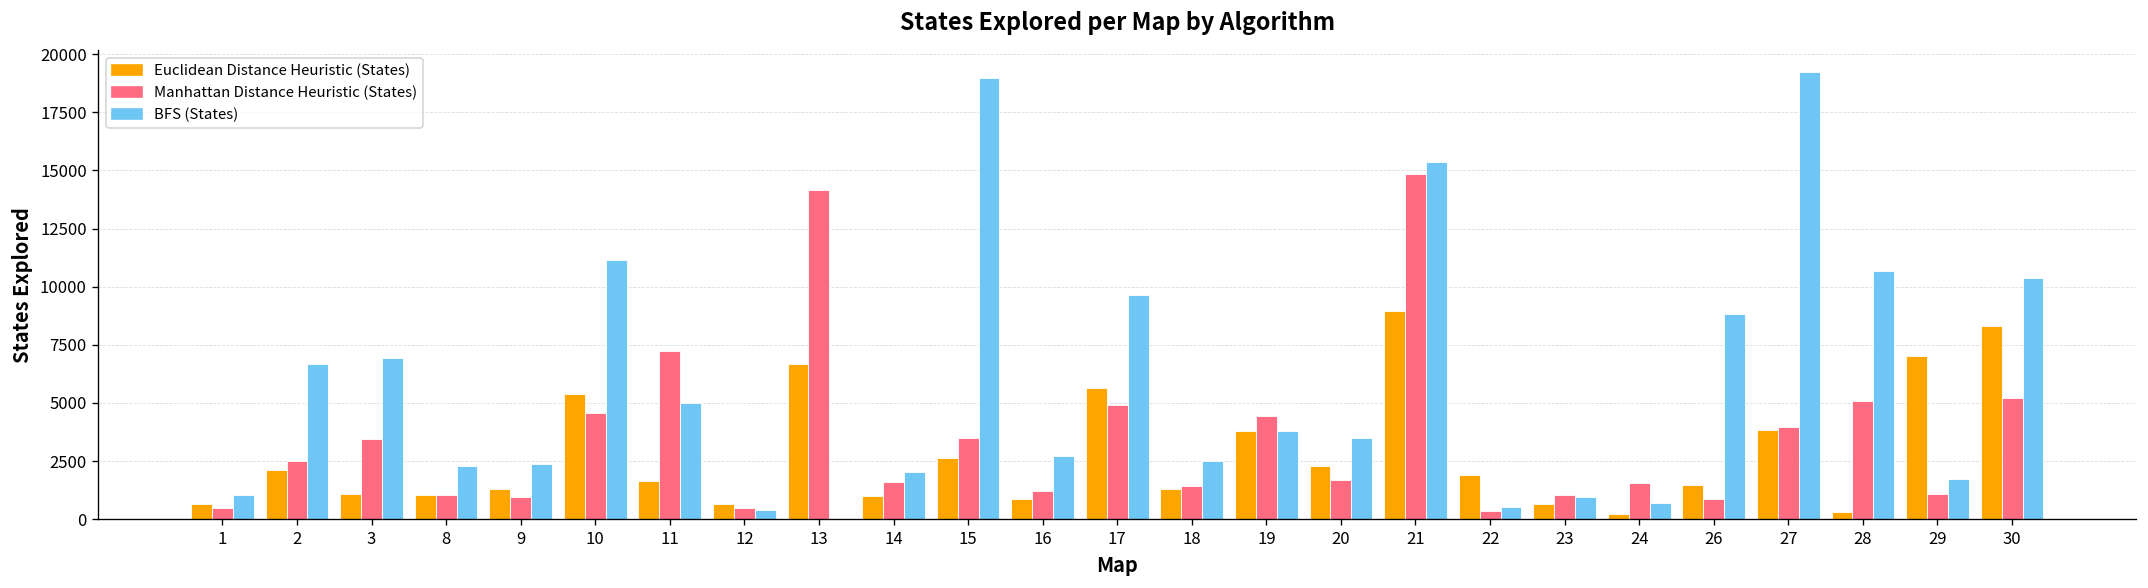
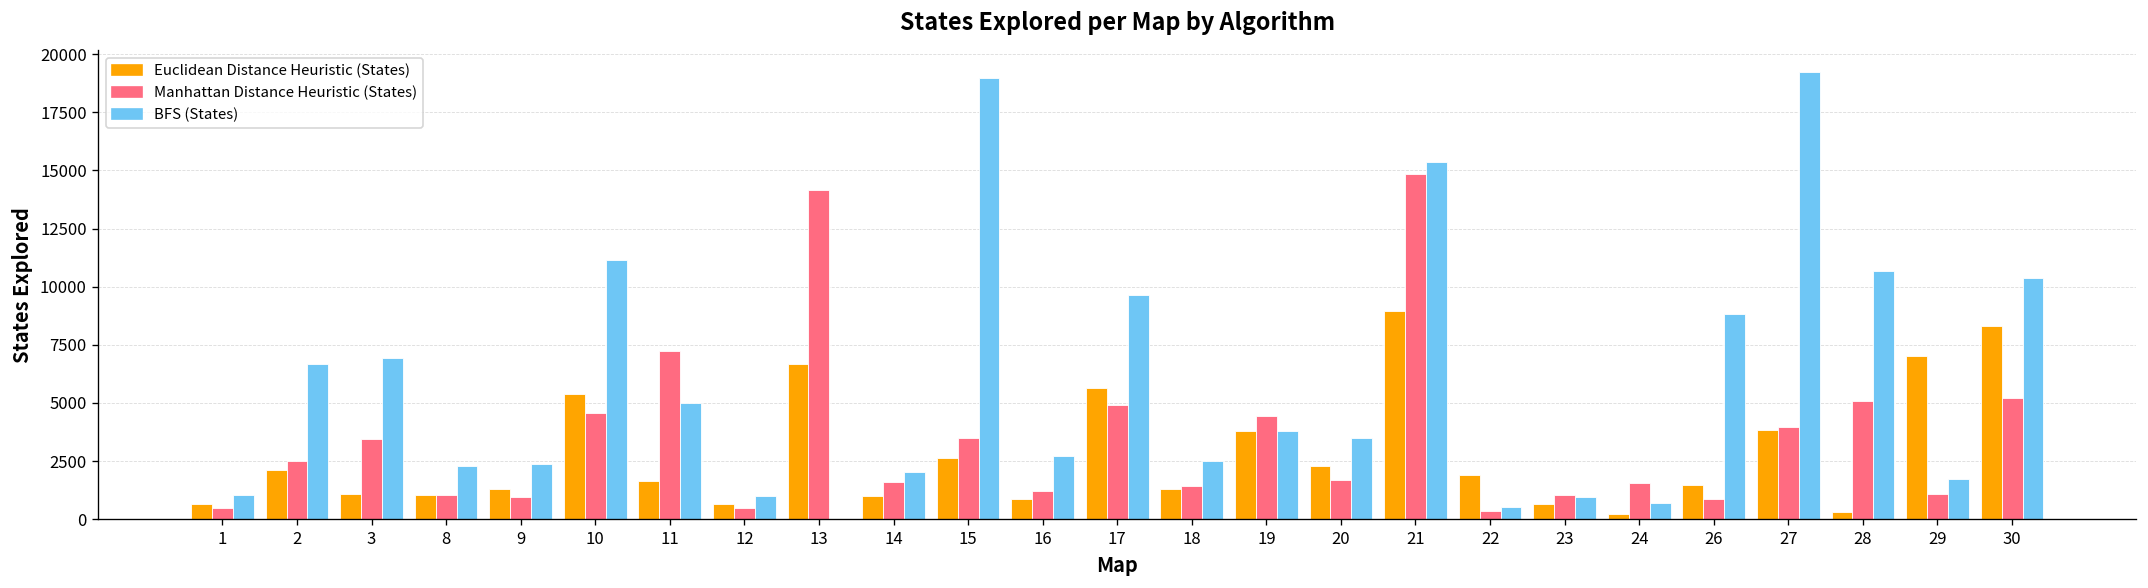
BFS (States), 12: 400 -> 1000
